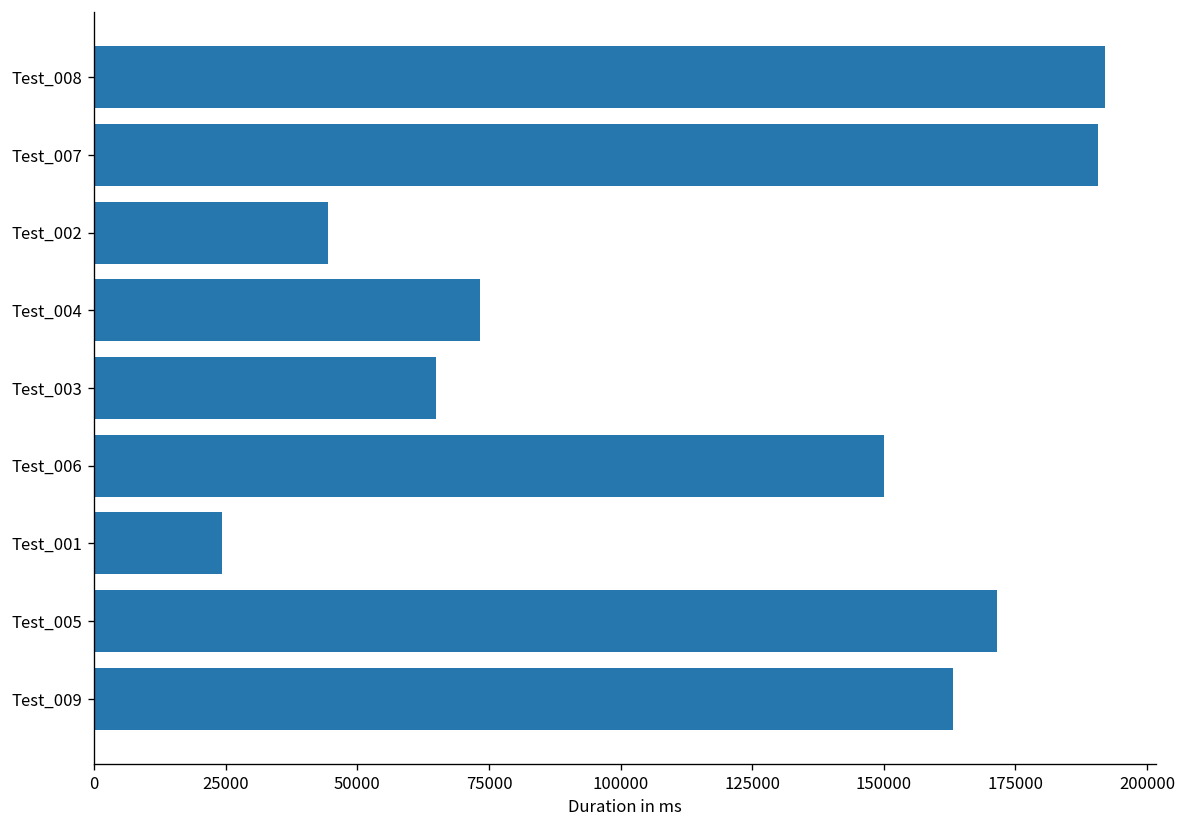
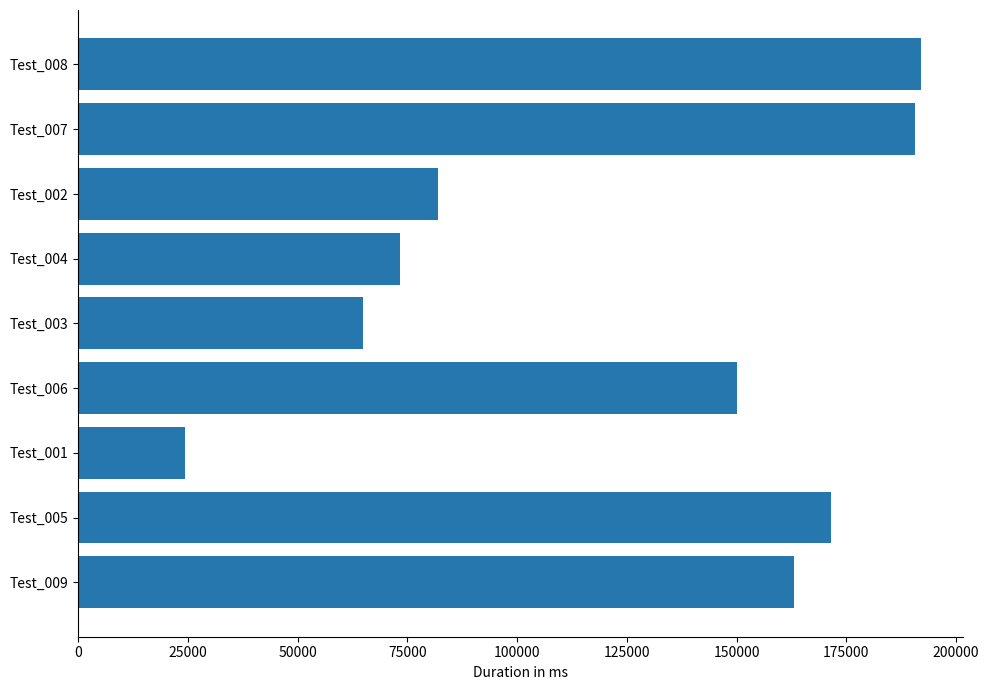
Test_002: 44000 -> 82000
